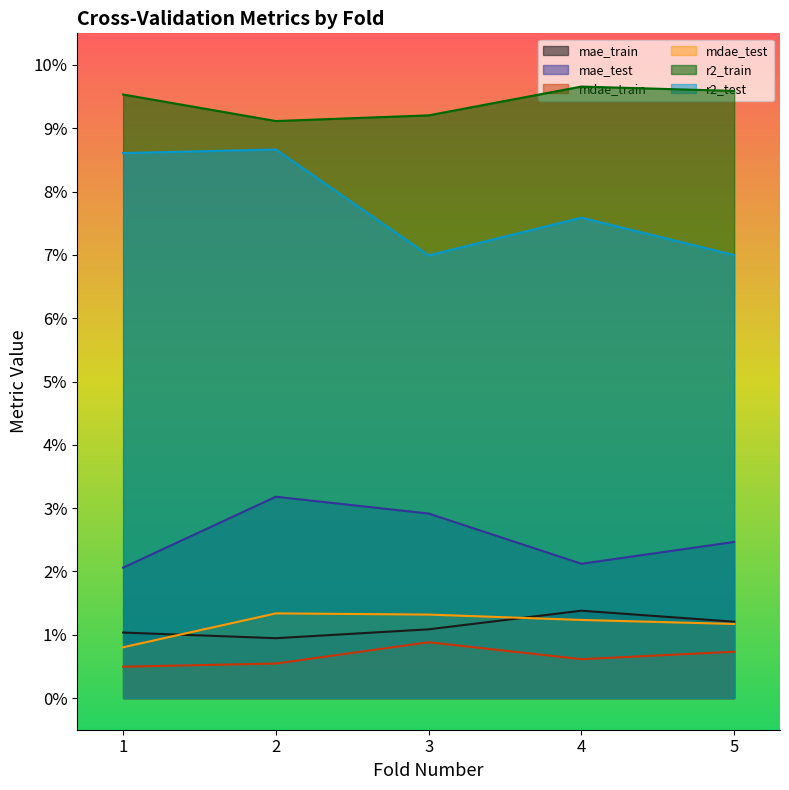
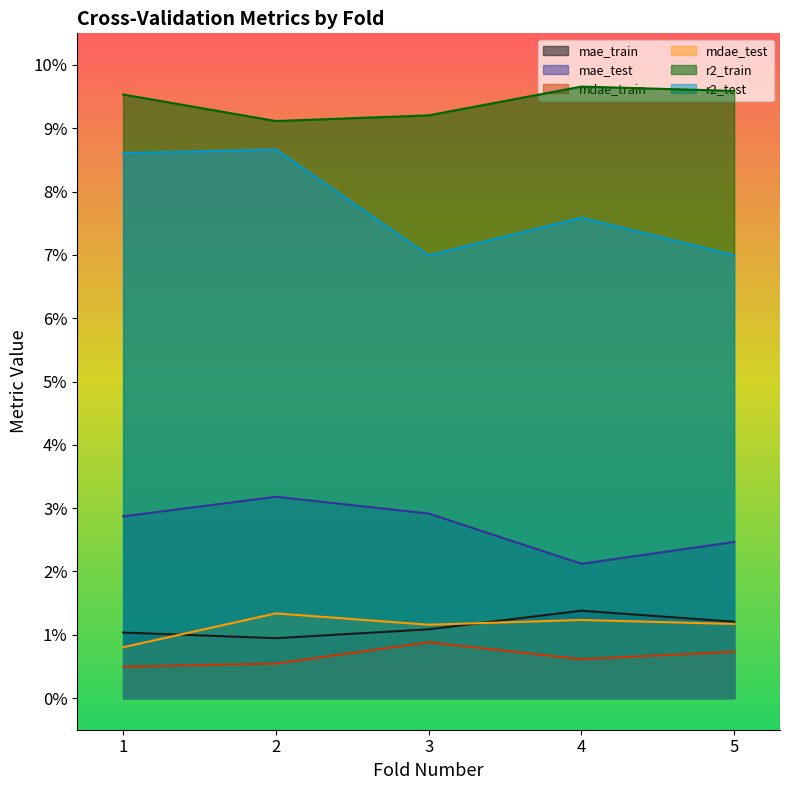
mae_test, 1: 2.1% -> 2.9%
mdae_test, 3: 1.3% -> 1.2%
